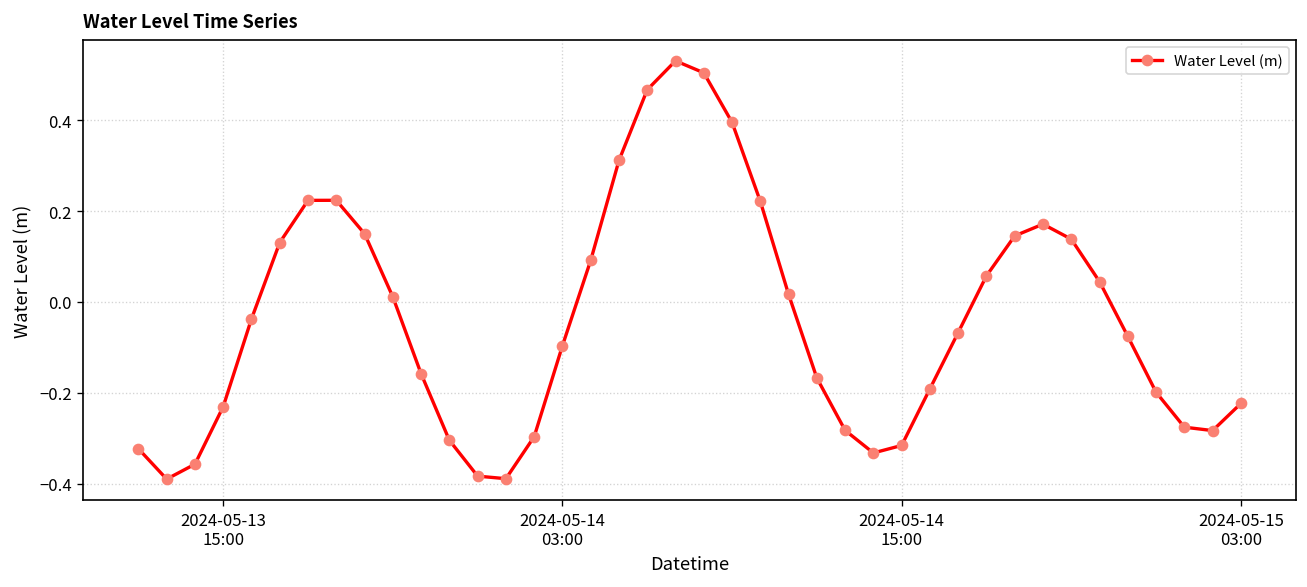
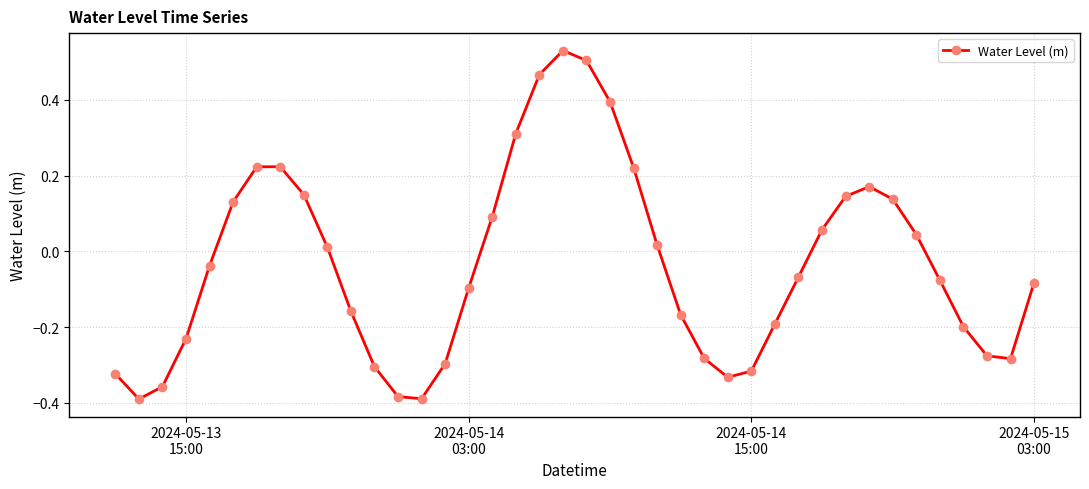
2024-05-15 03:00: -0.22 -> -0.08
